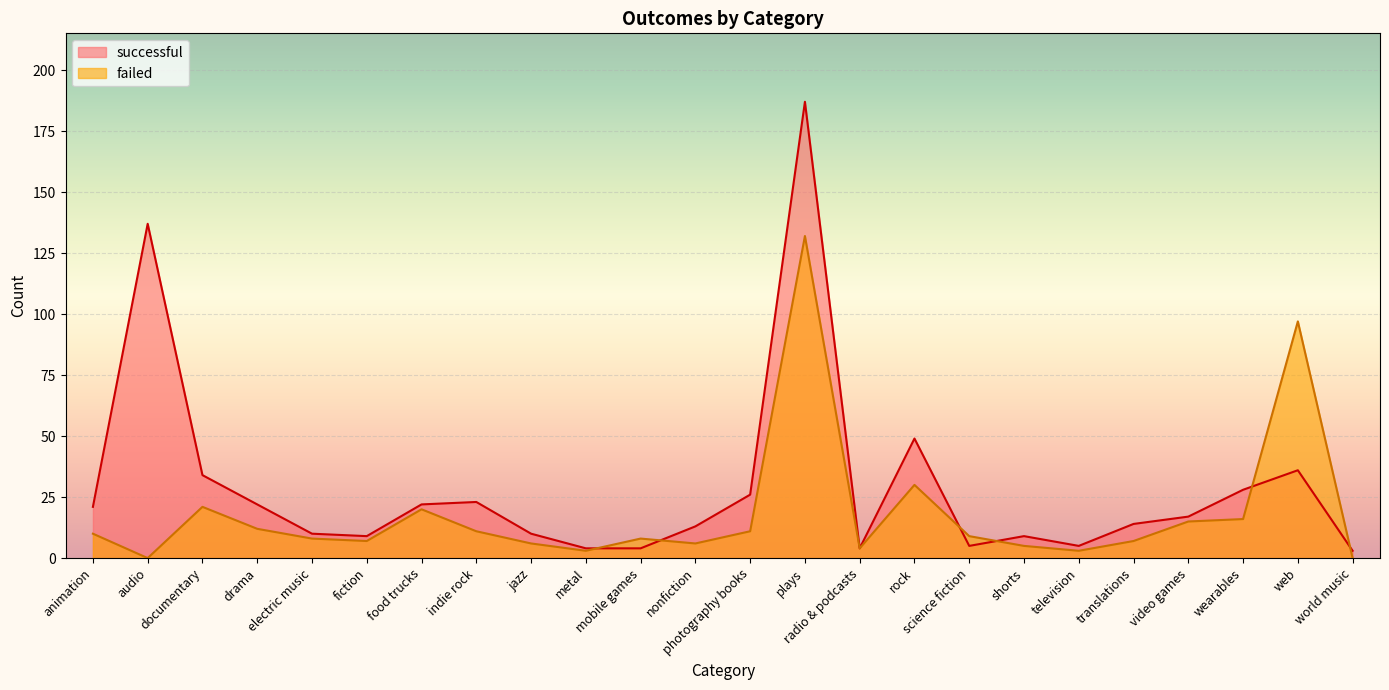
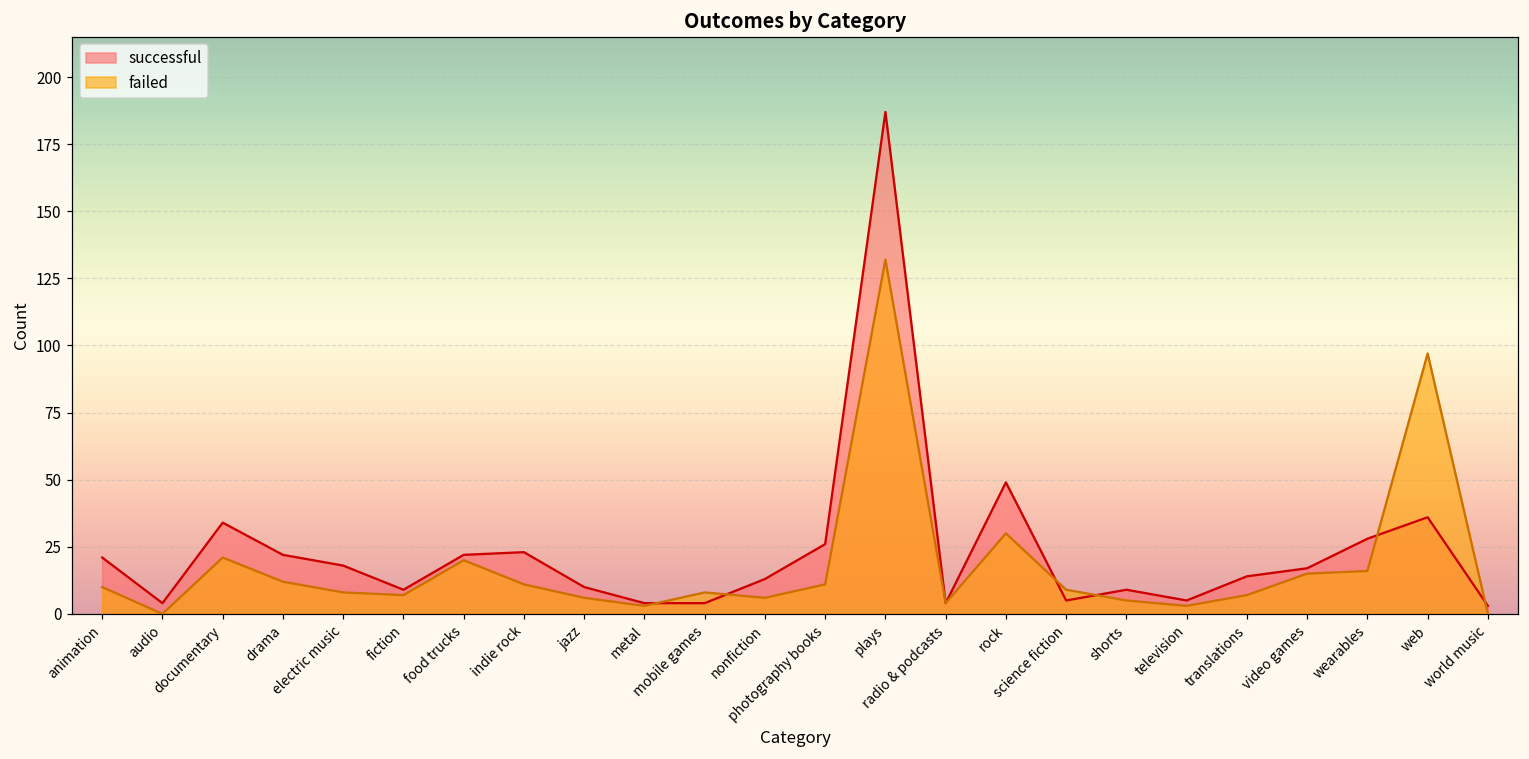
successful, audio: 137 -> 4
successful, electric music: 10 -> 18
